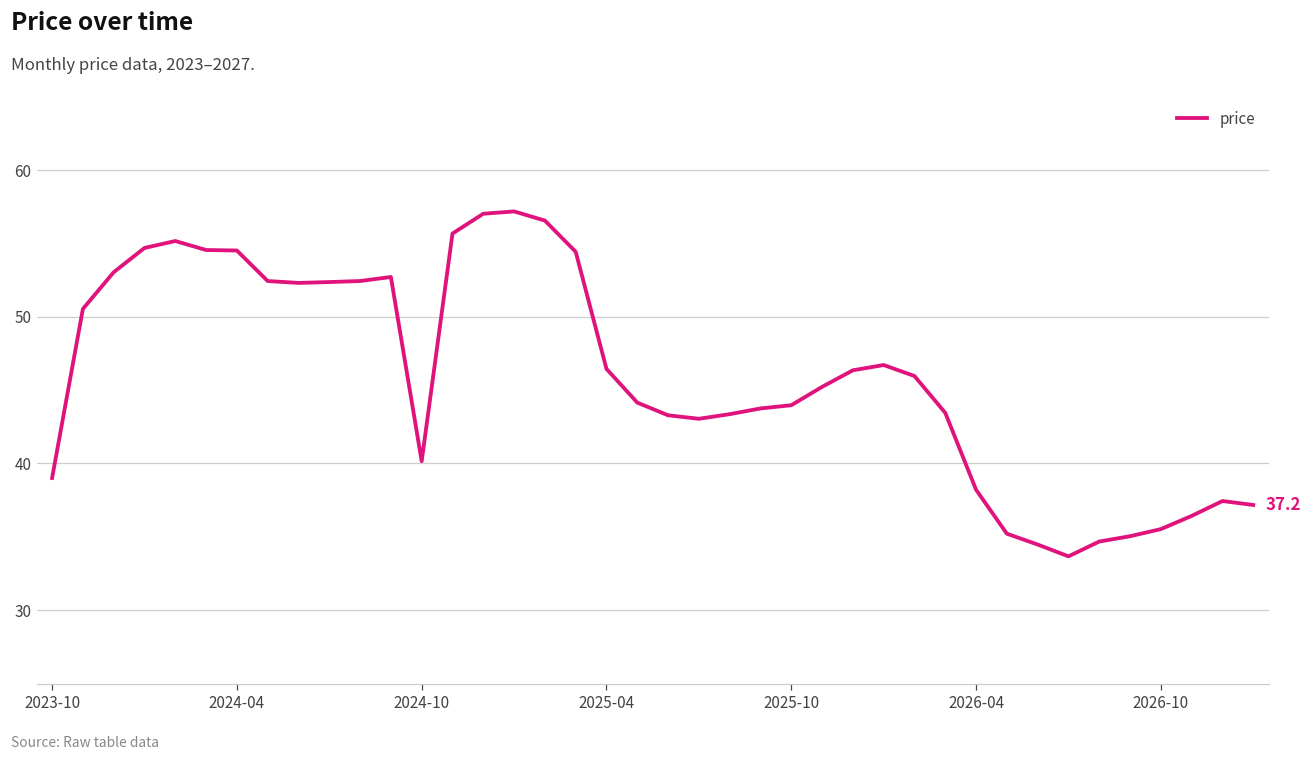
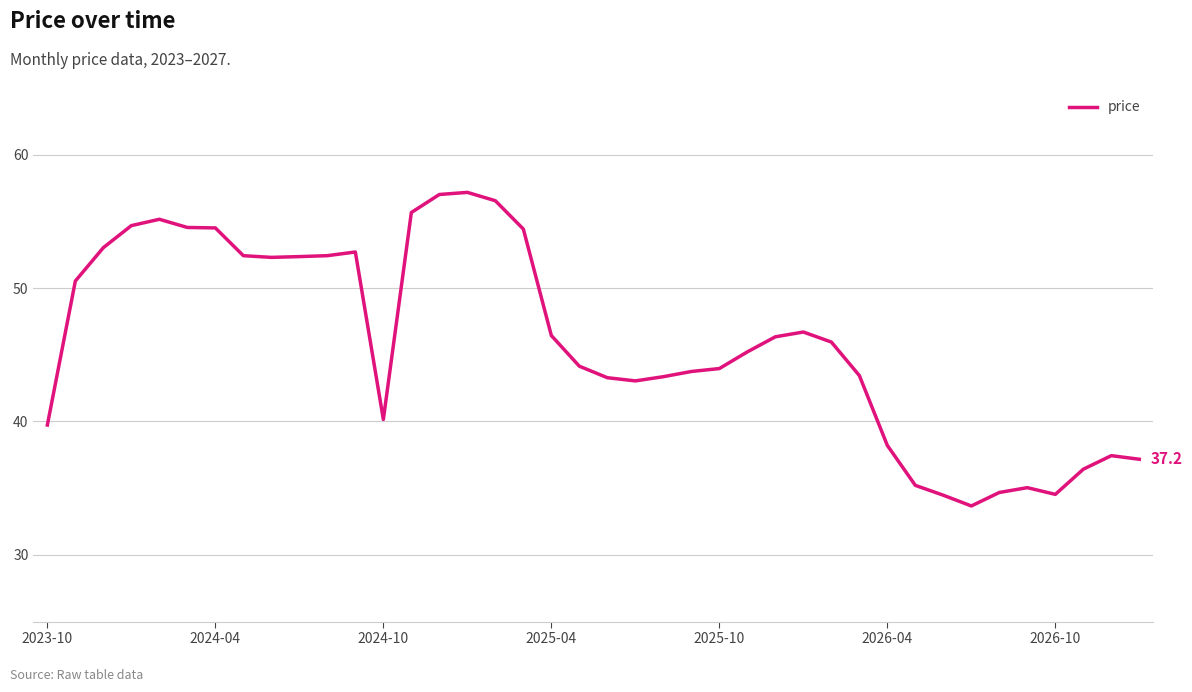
2023-10: 39.0 -> 39.7
2026-10: 35.5 -> 34.5
